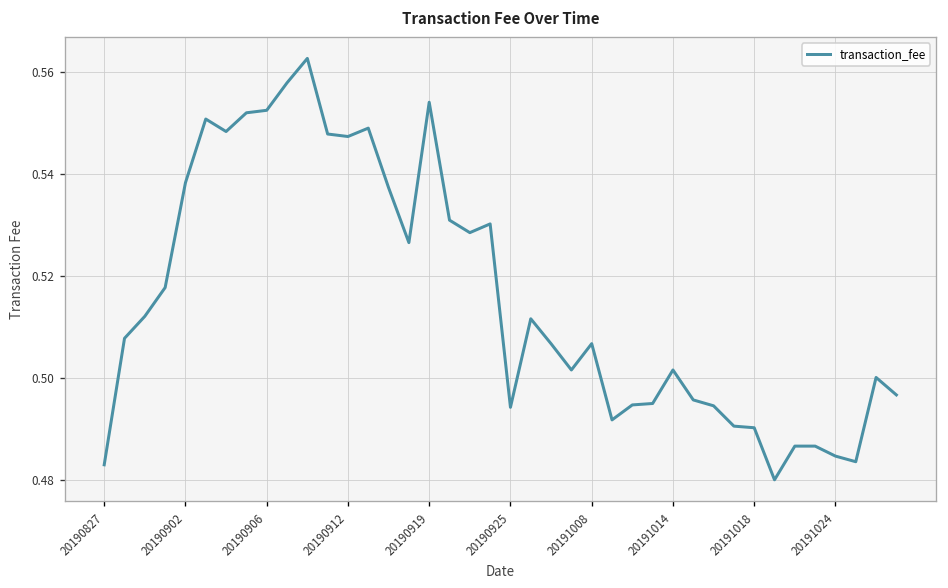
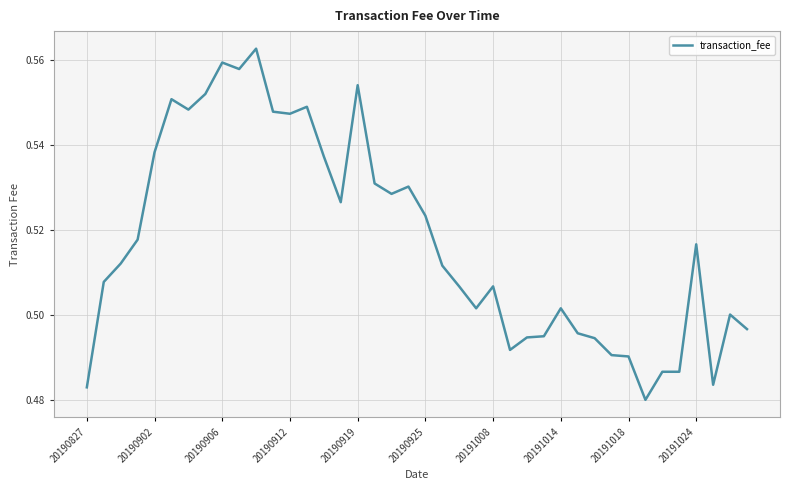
20190906: 0.553 -> 0.559
20190925: 0.494 -> 0.523
20191024: 0.485 -> 0.517
